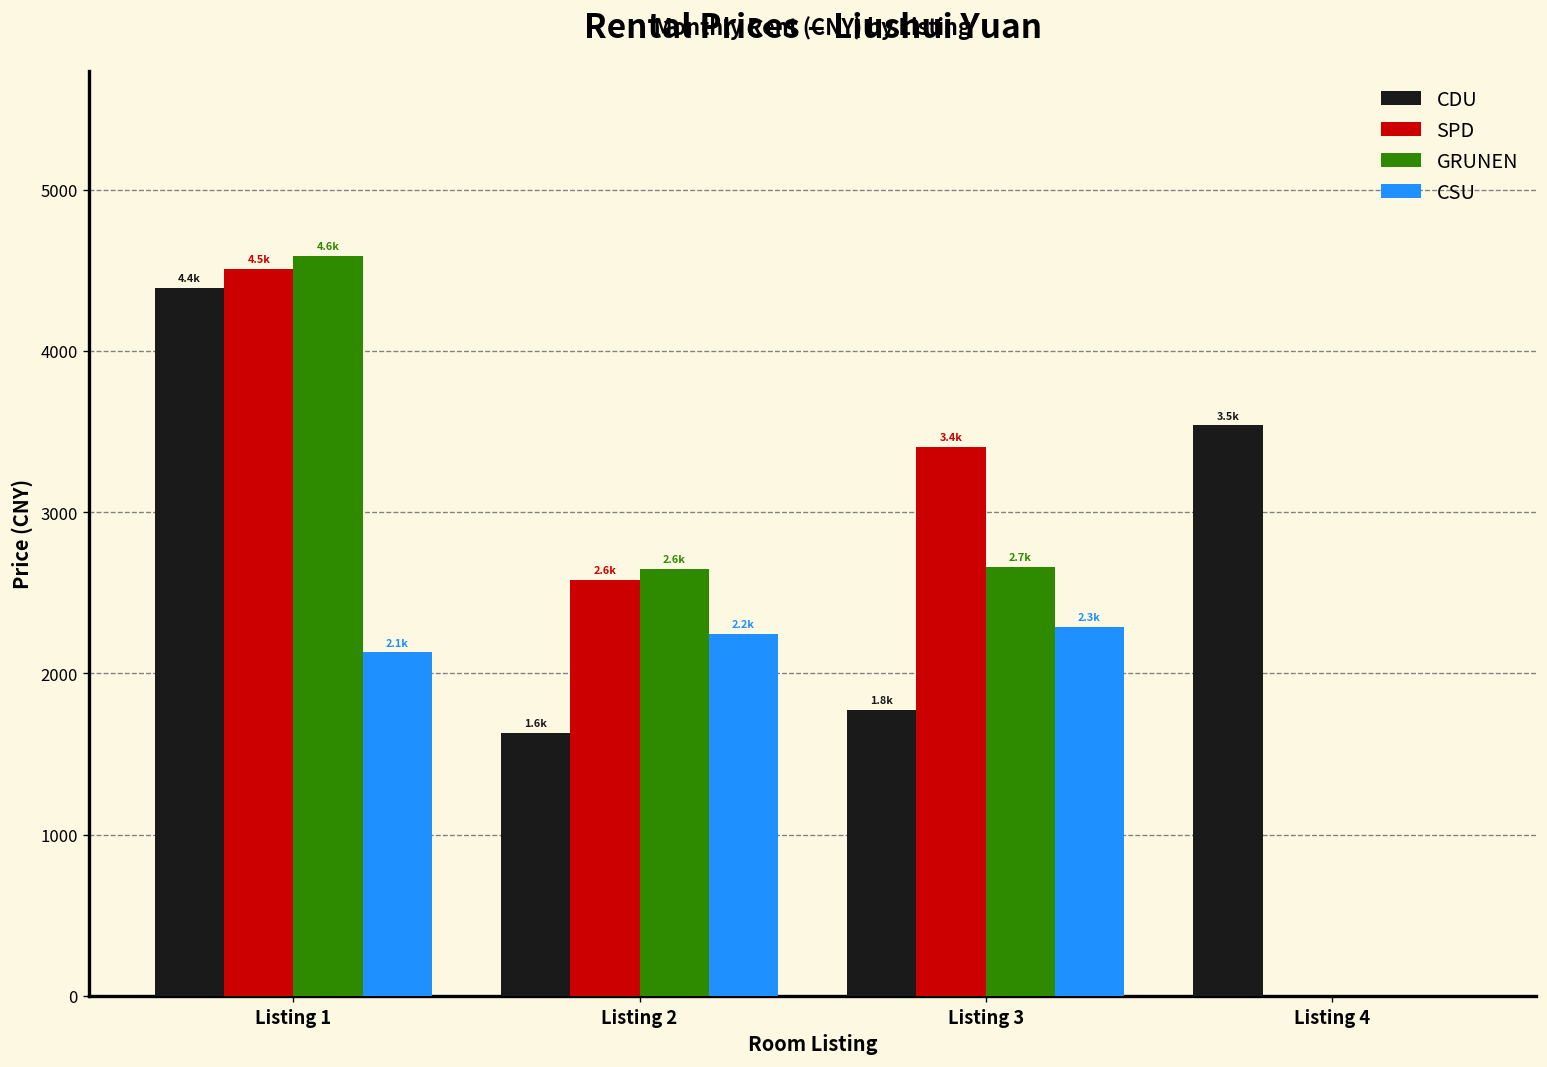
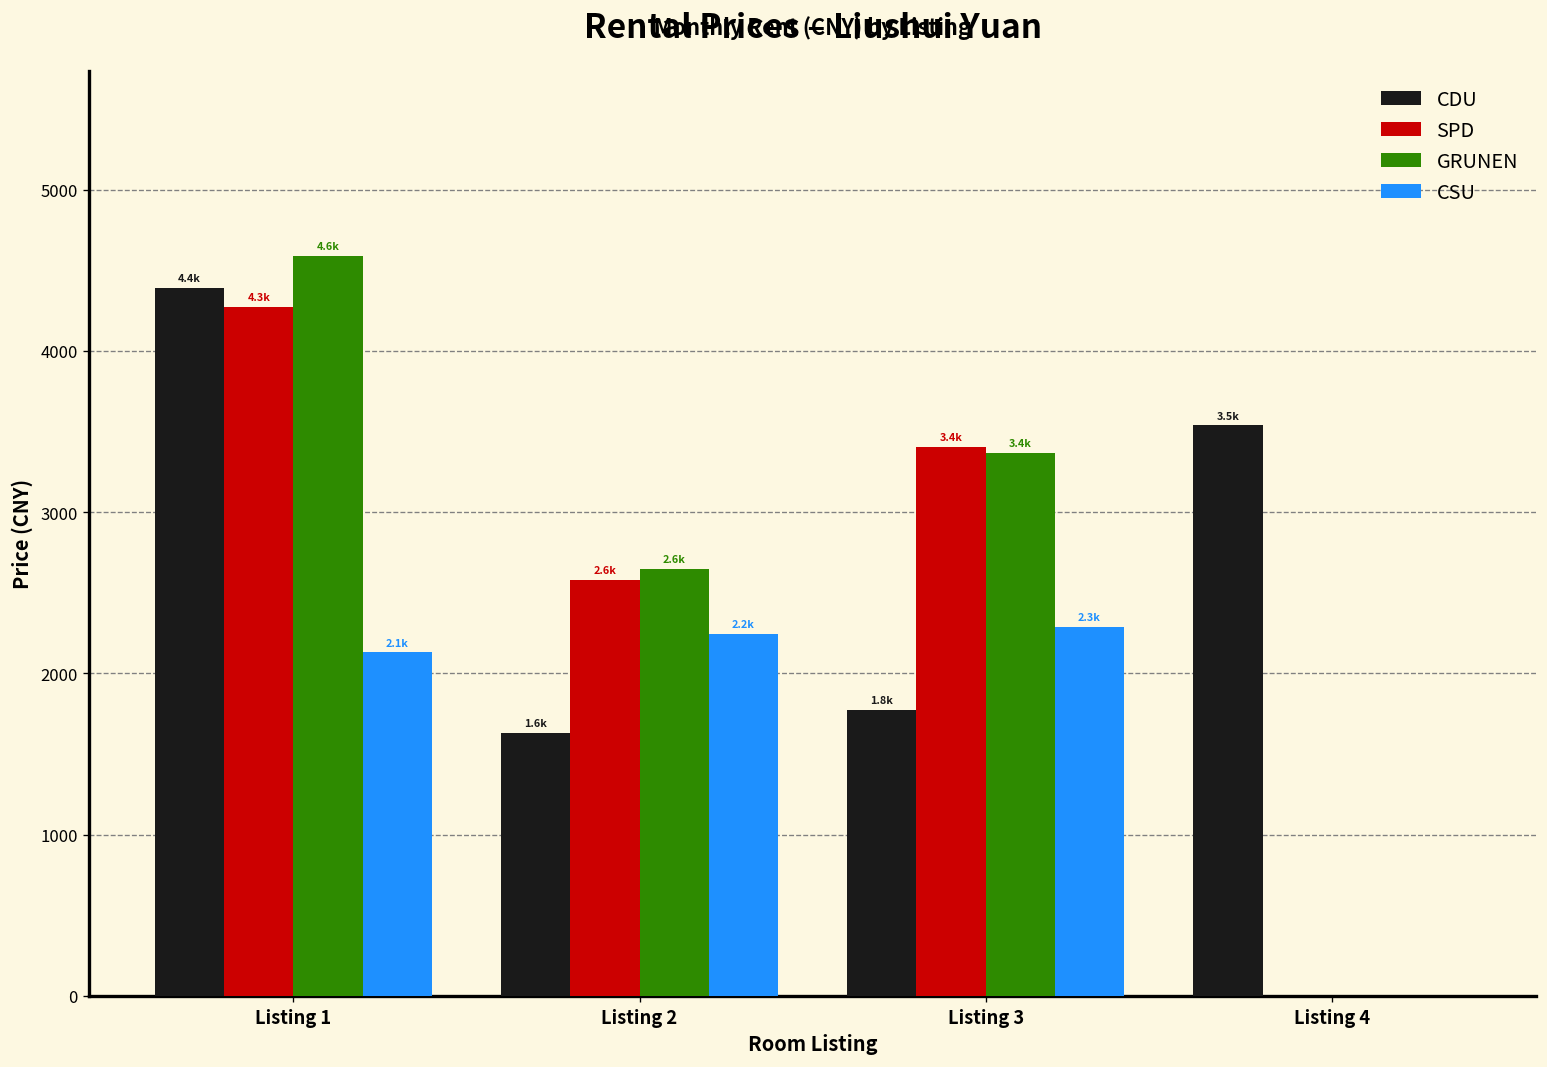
SPD, Listing 1: 4.5k -> 4.3k
GRUNEN, Listing 3: 2.7k -> 3.4k
